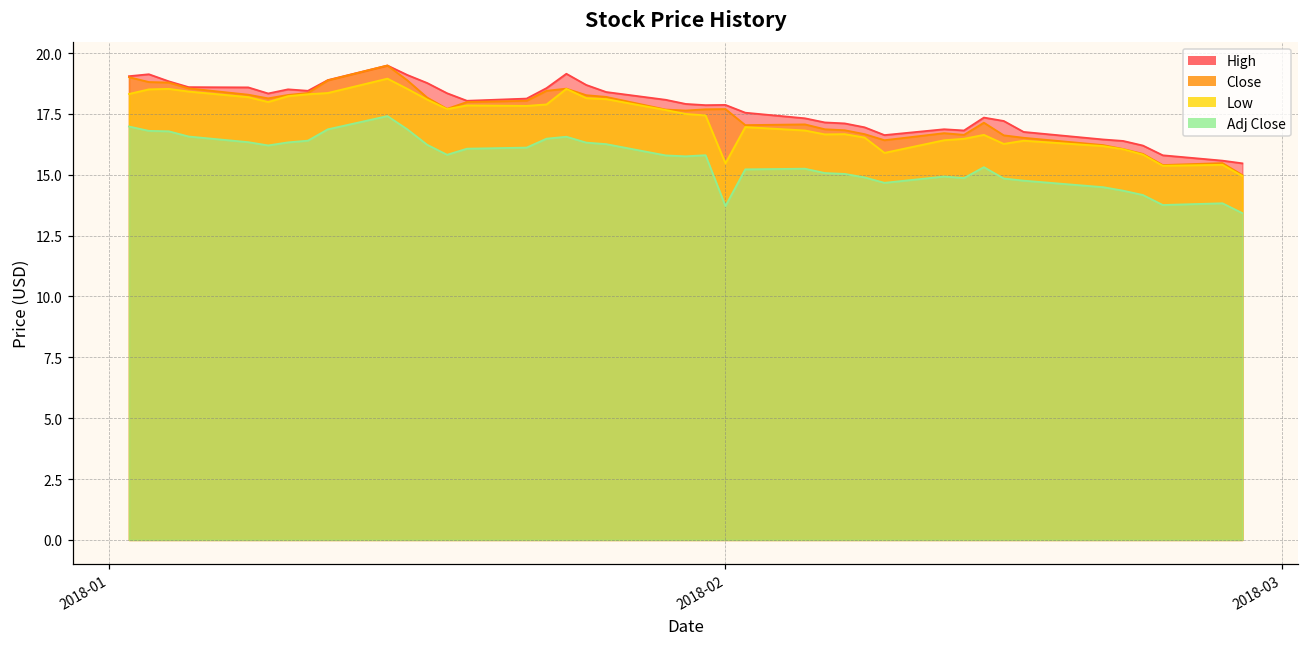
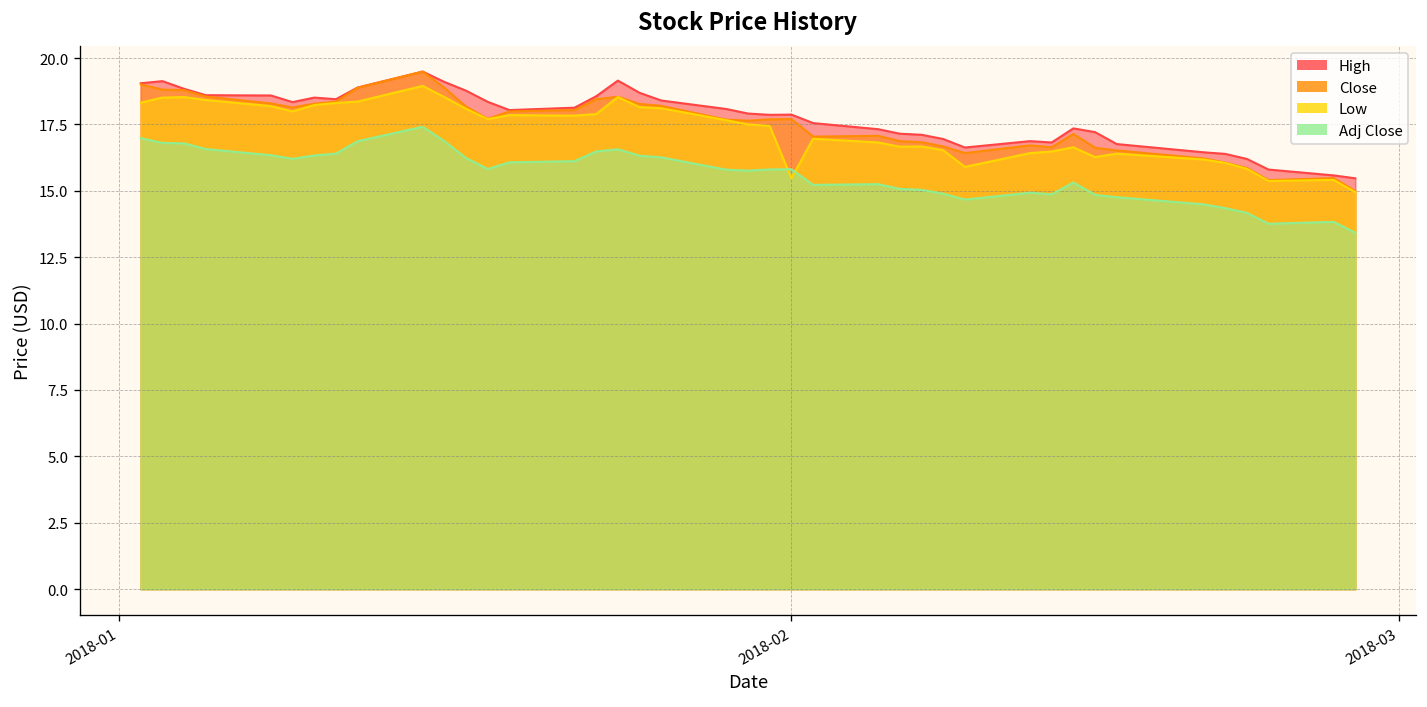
Adj Close, 2018-02: 13.7 -> 15.8
